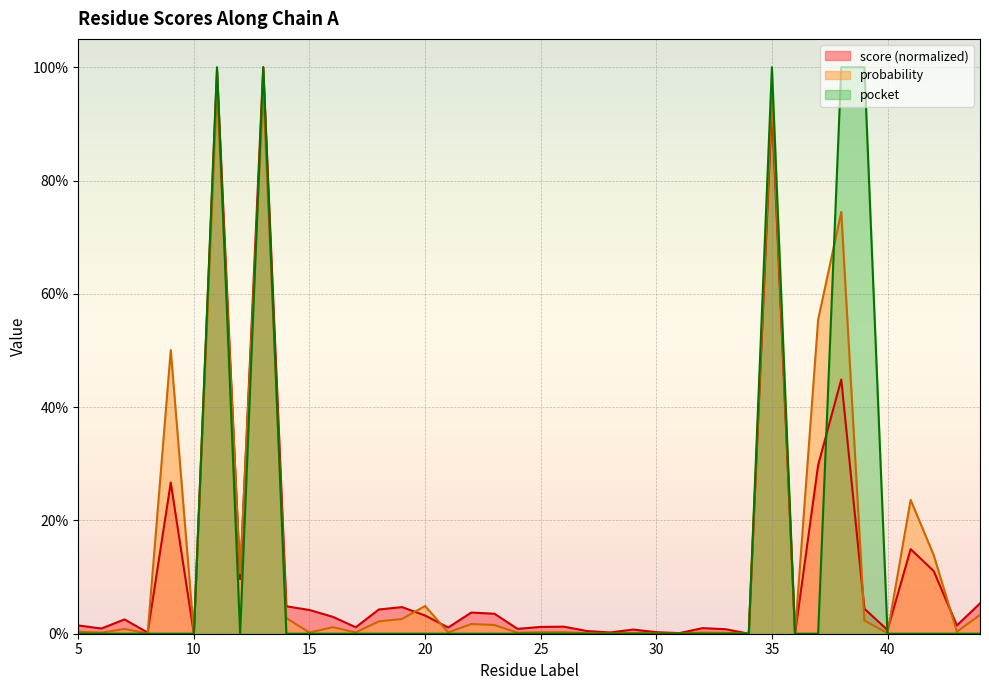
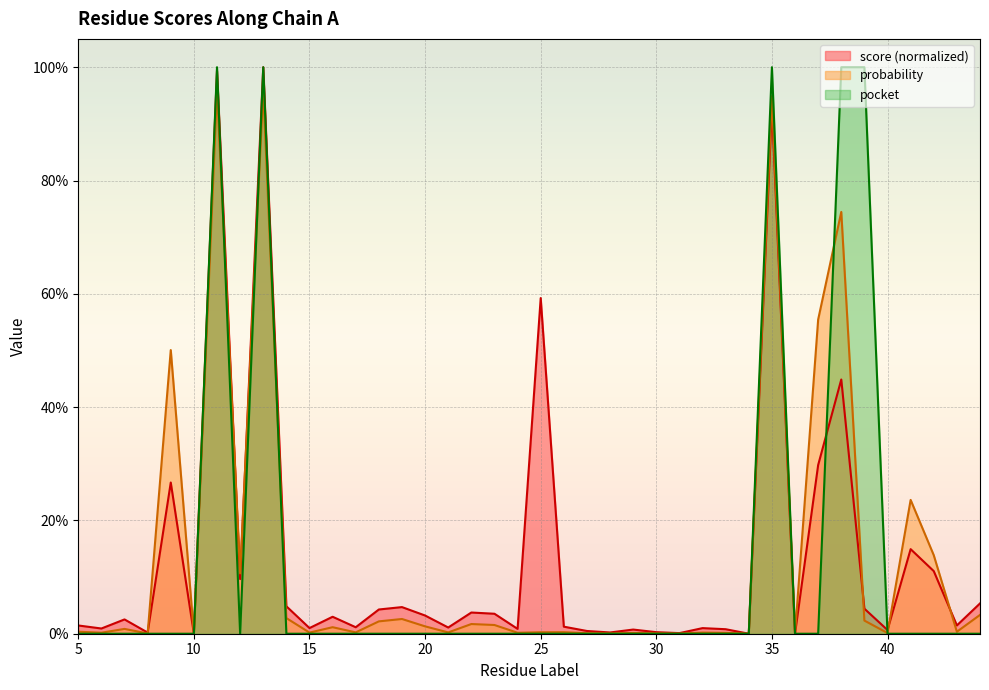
score (normalized), 15: 4% -> 1%
probability, 20: 5% -> 1%
score (normalized), 25: 1% -> 59%
